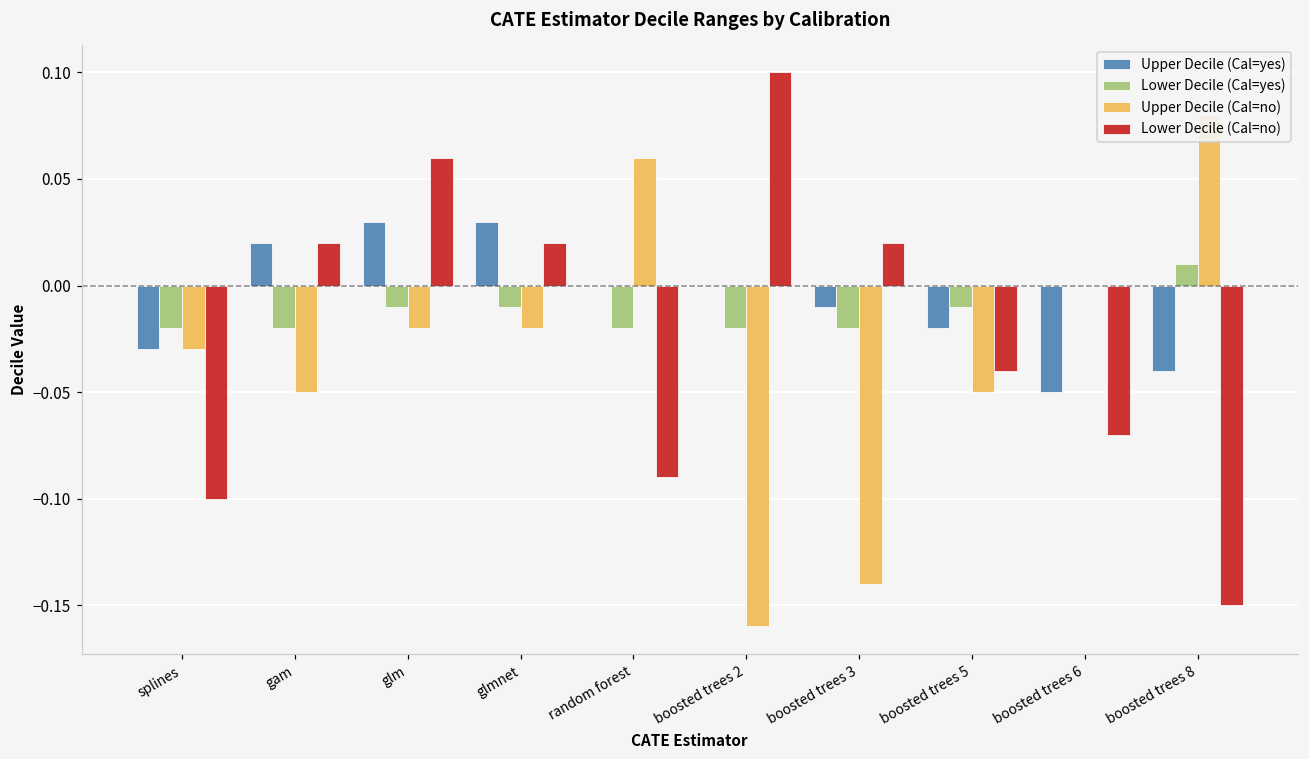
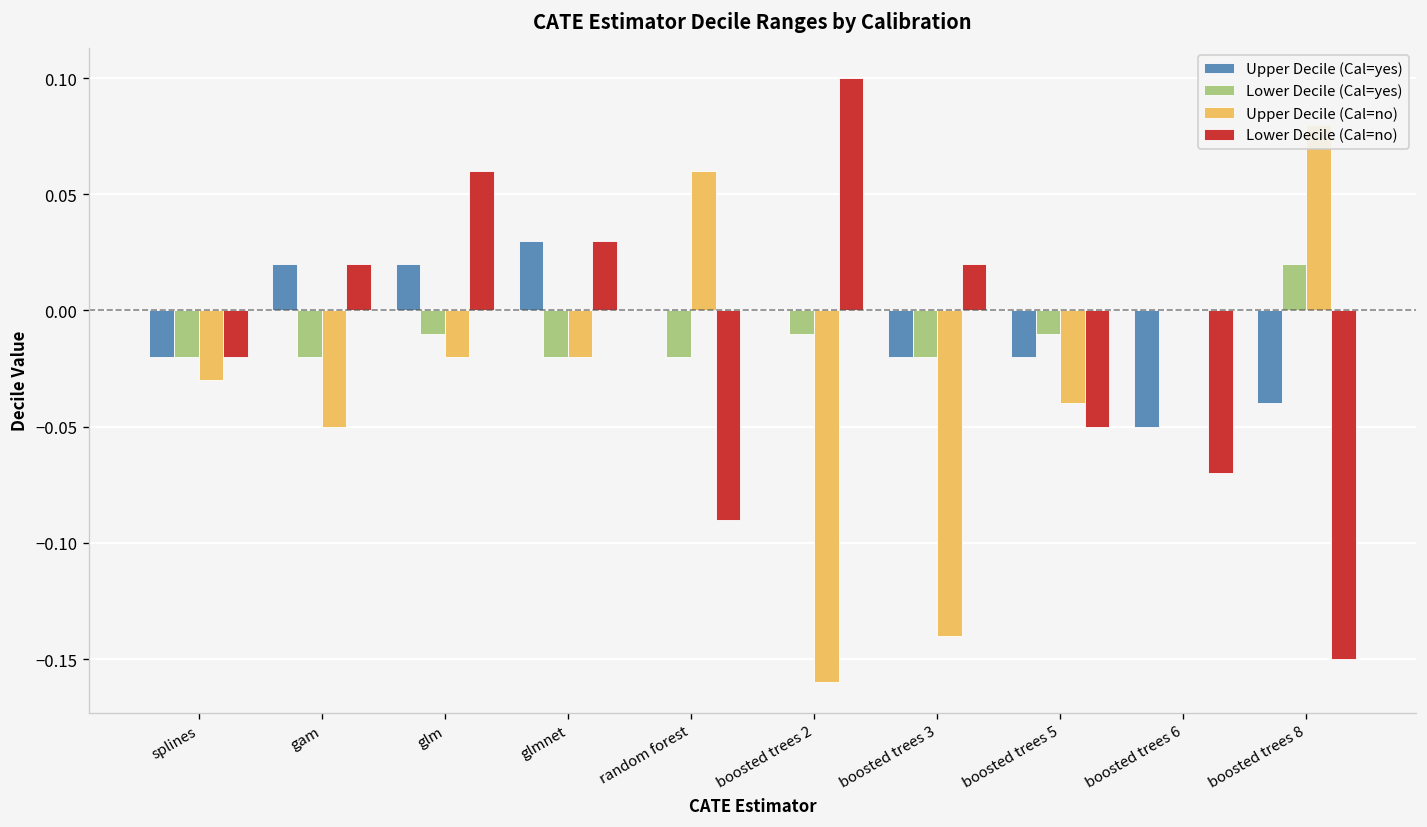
Upper Decile (Cal=yes), splines: -0.03 -> -0.02
Lower Decile (Cal=no), splines: -0.10 -> -0.02
Upper Decile (Cal=yes), glm: 0.03 -> 0.02
Lower Decile (Cal=yes), glmnet: -0.01 -> -0.02
Lower Decile (Cal=no), glmnet: 0.02 -> 0.03
Lower Decile (Cal=yes), boosted trees 2: -0.02 -> -0.01
Upper Decile (Cal=yes), boosted trees 3: -0.01 -> -0.02
Upper Decile (Cal=no), boosted trees 5: -0.05 -> -0.04
Lower Decile (Cal=no), boosted trees 5: -0.04 -> -0.05
Lower Decile (Cal=yes), boosted trees 8: 0.01 -> 0.02
